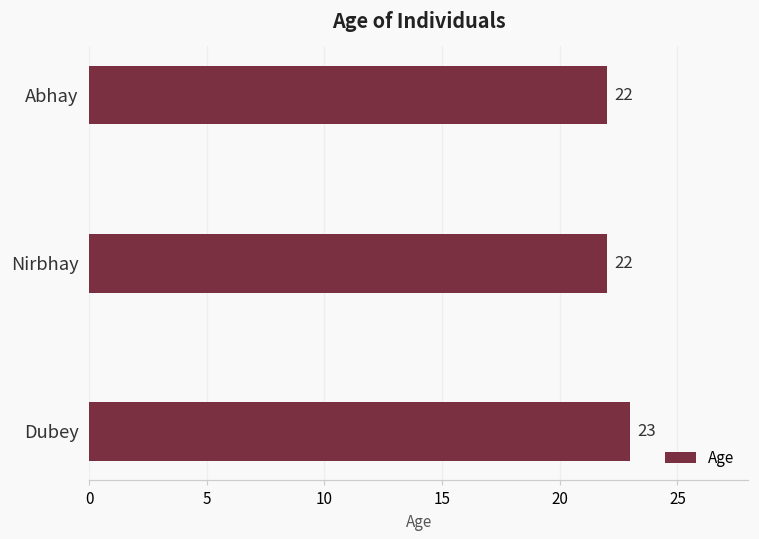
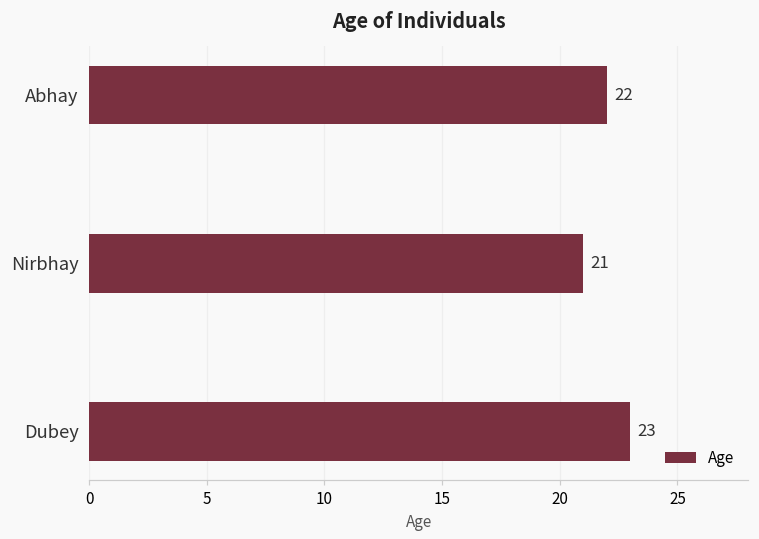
Nirbhay: 22 -> 21
